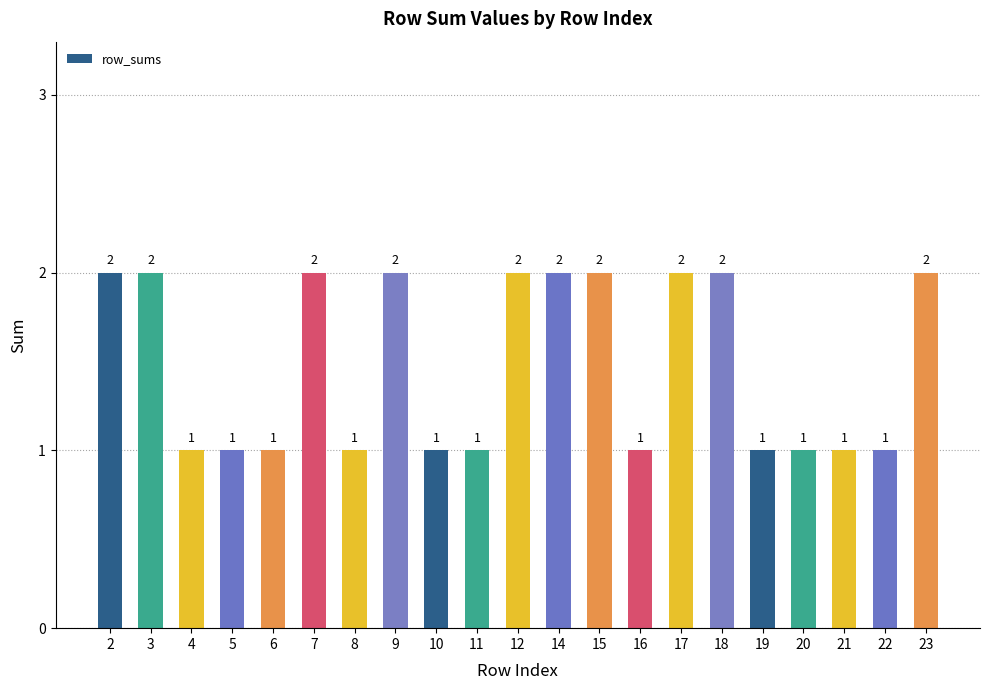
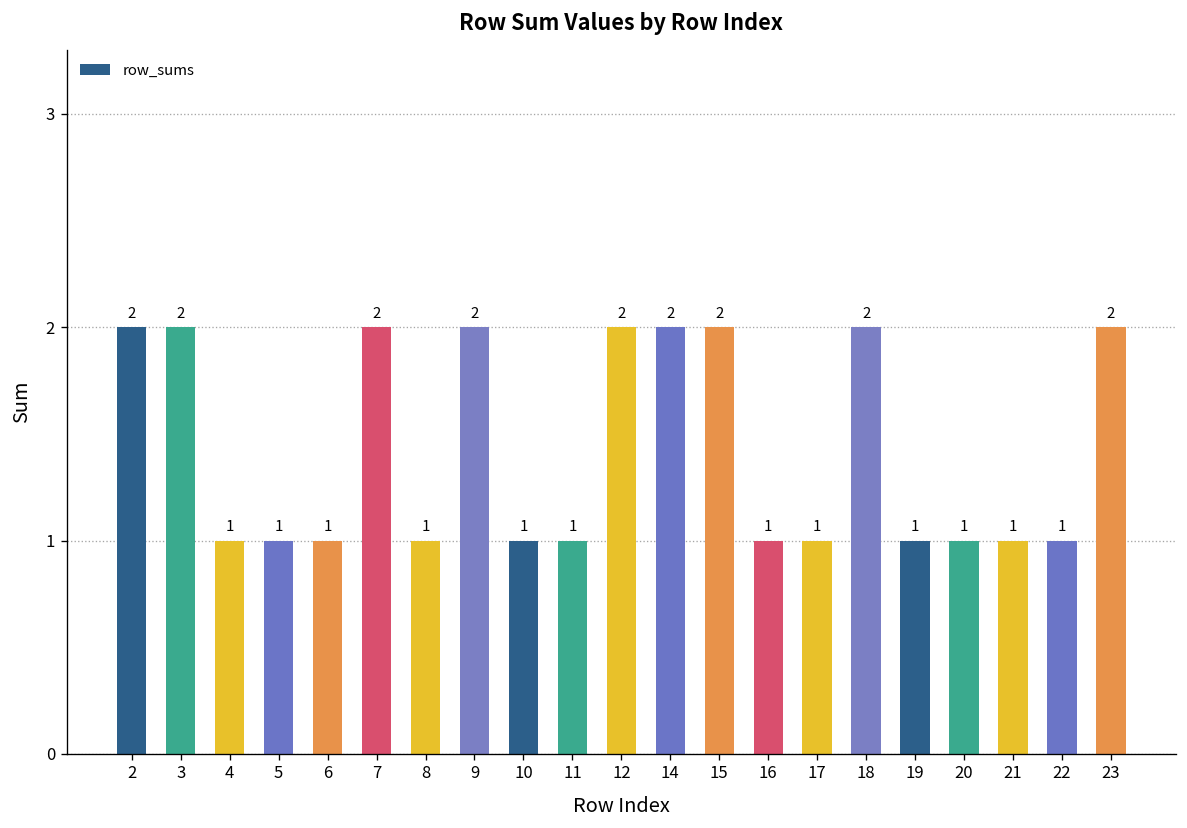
17: 2 -> 1
